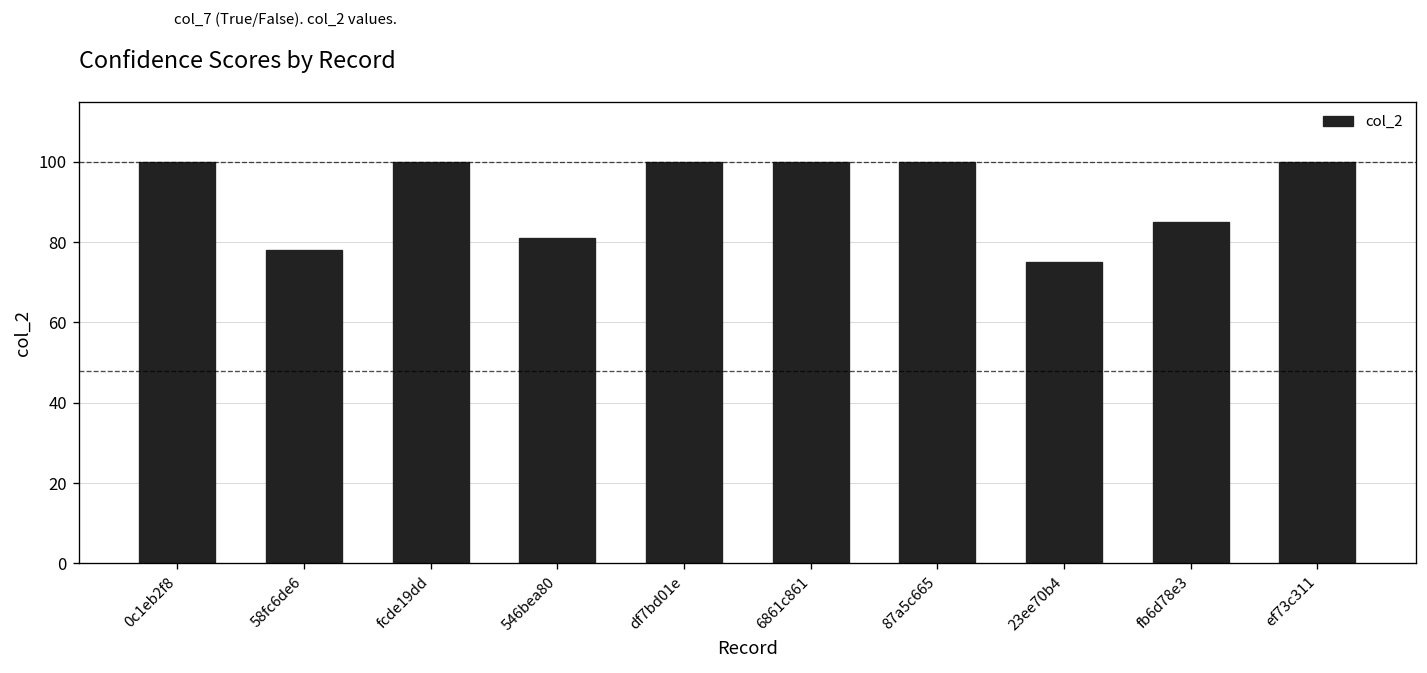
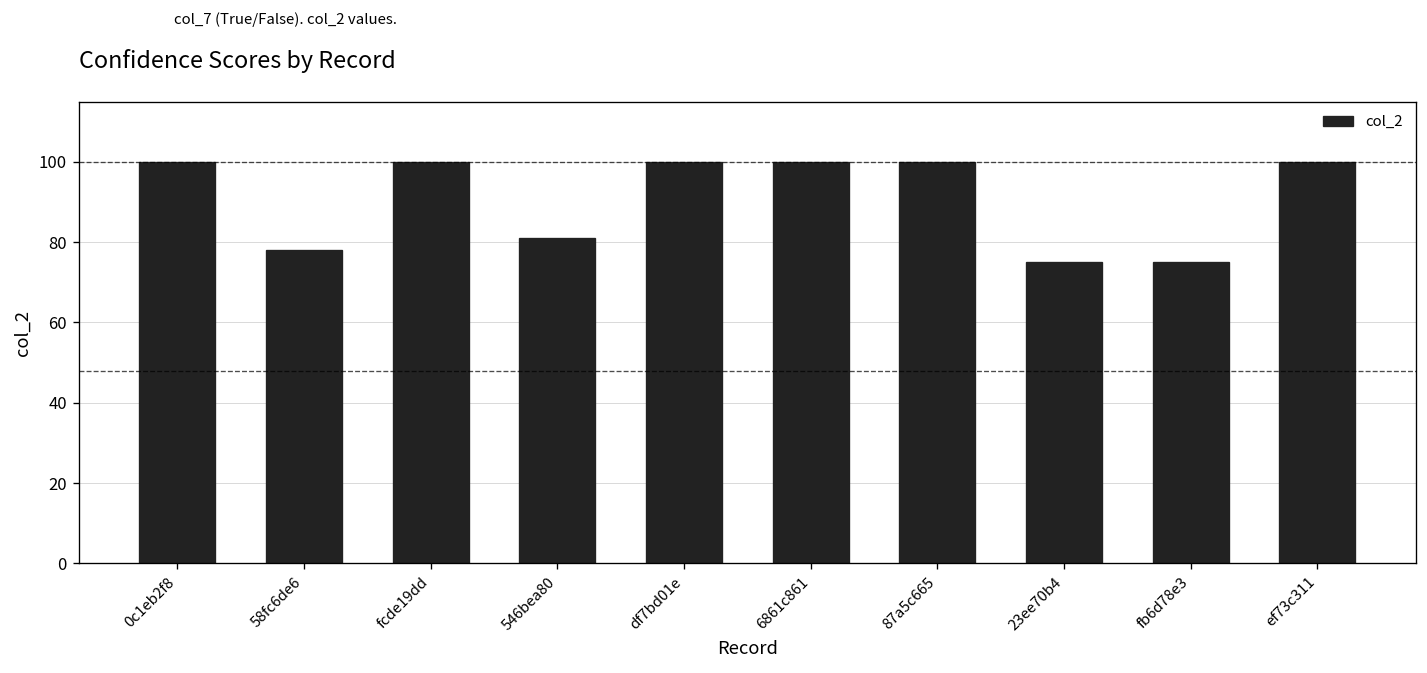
fb6d78e3: 85 -> 75
